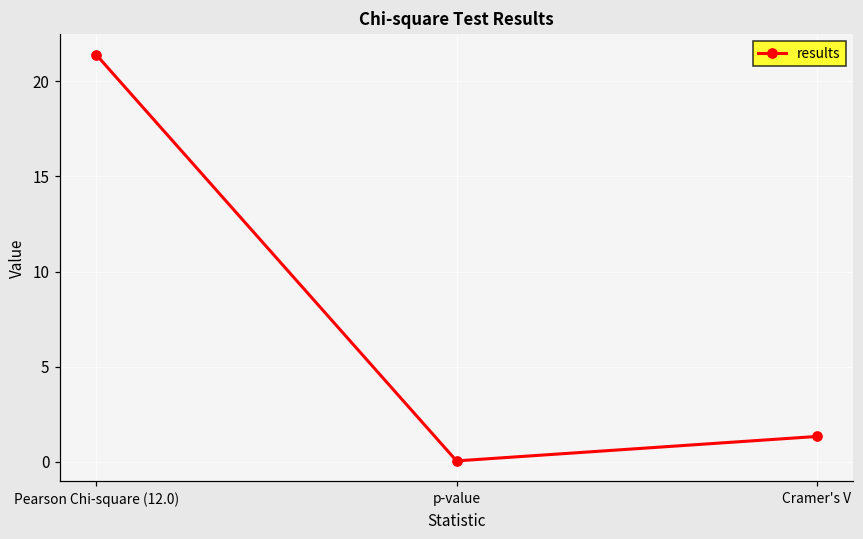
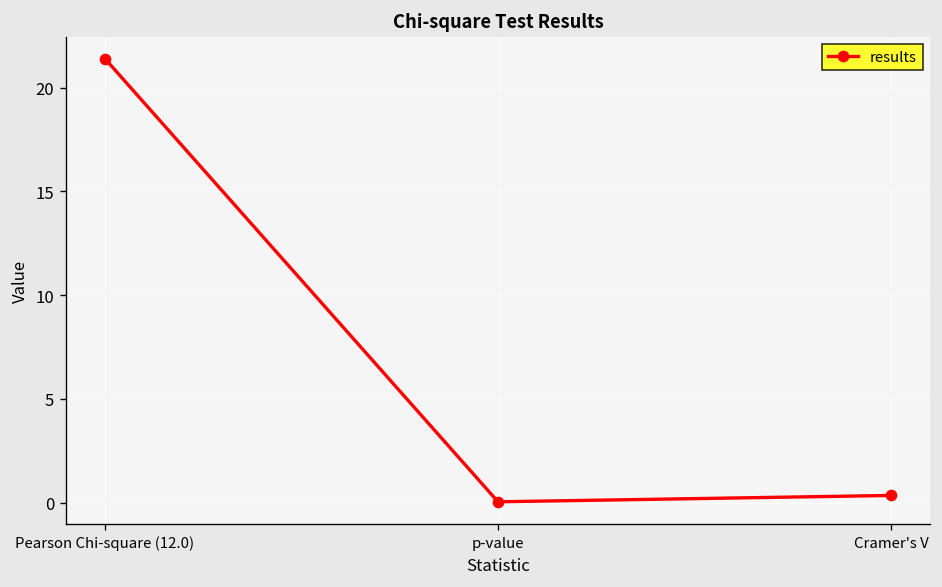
Cramer's V: 1.3 -> 0.4
